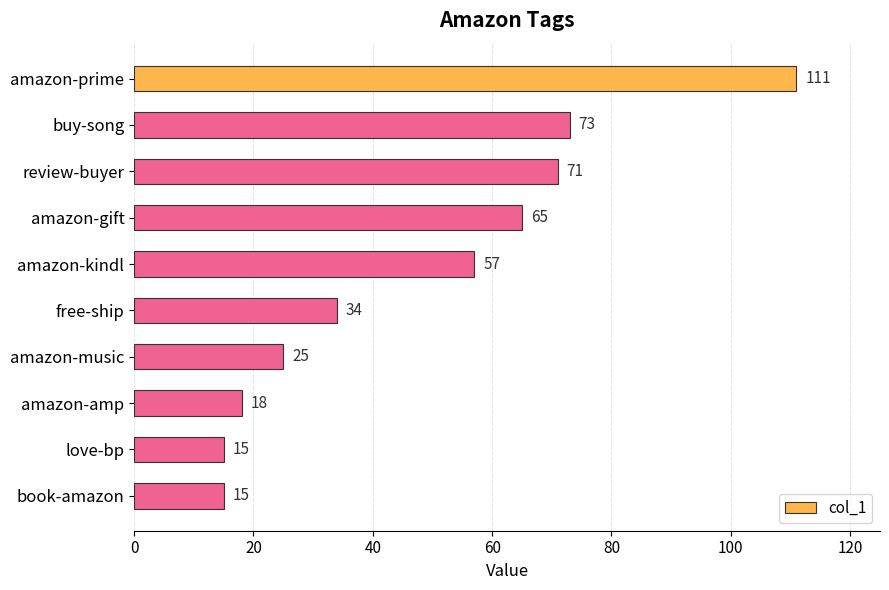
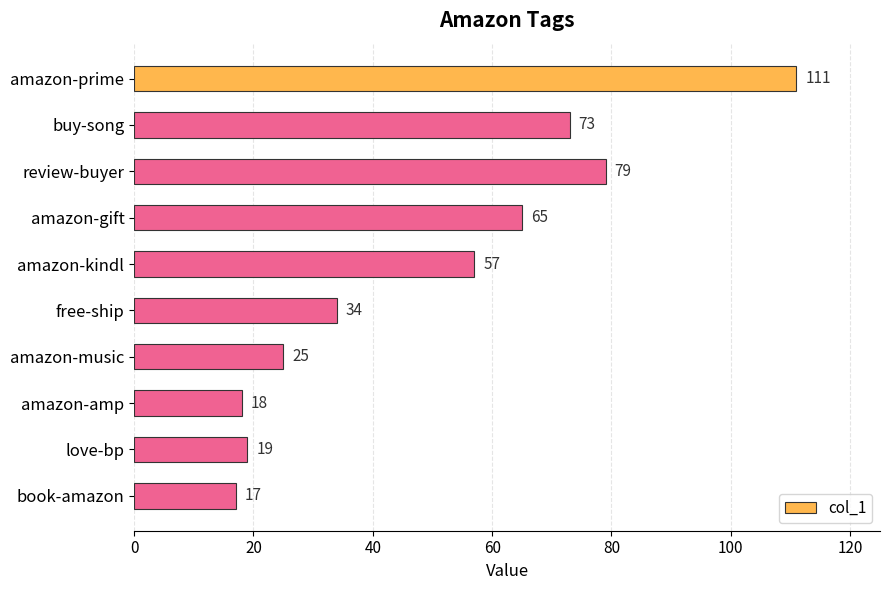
review-buyer: 71 -> 79
love-bp: 15 -> 19
book-amazon: 15 -> 17
